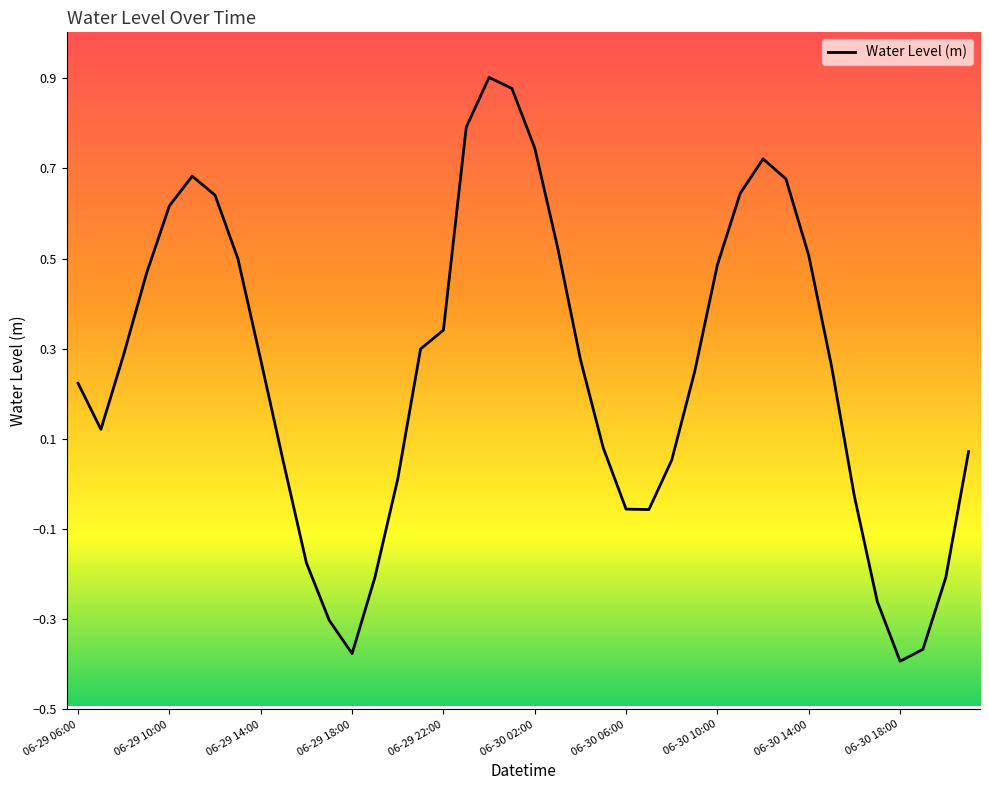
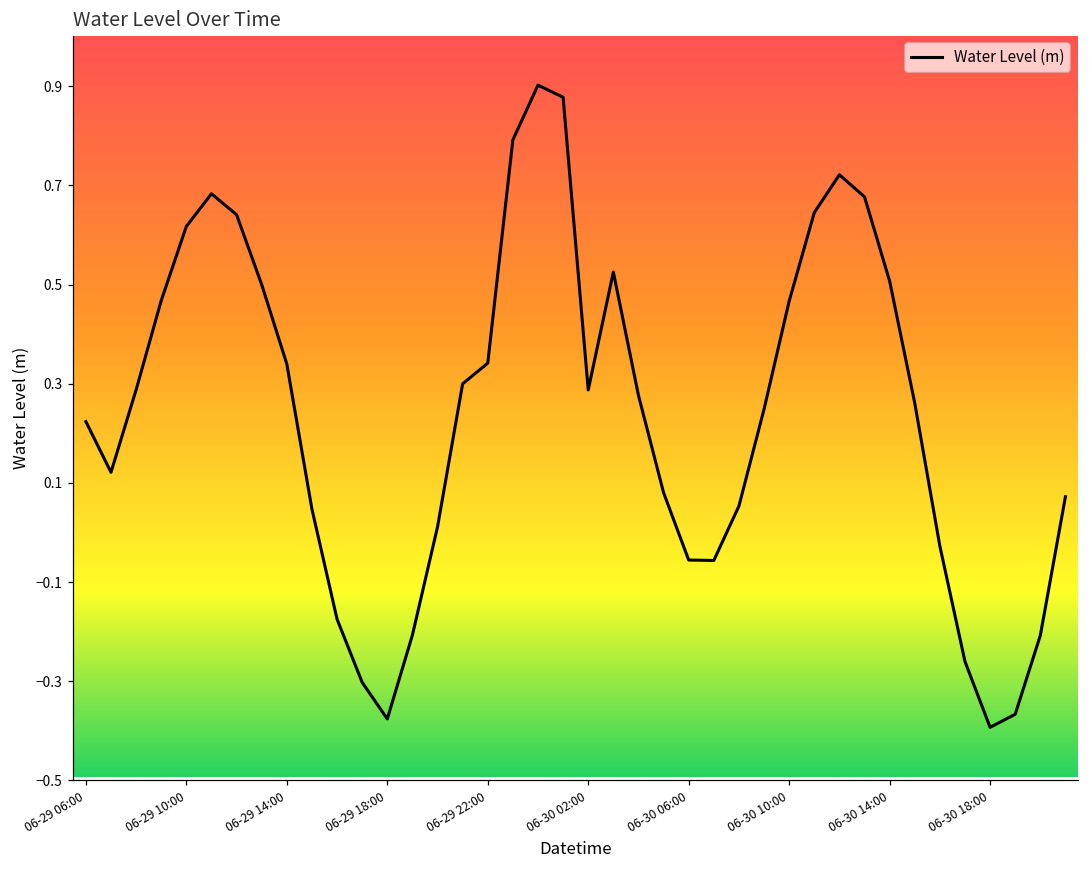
06-29 14:00: 0.28 -> 0.34
06-30 02:00: 0.75 -> 0.29
06-30 10:00: 0.49 -> 0.47
